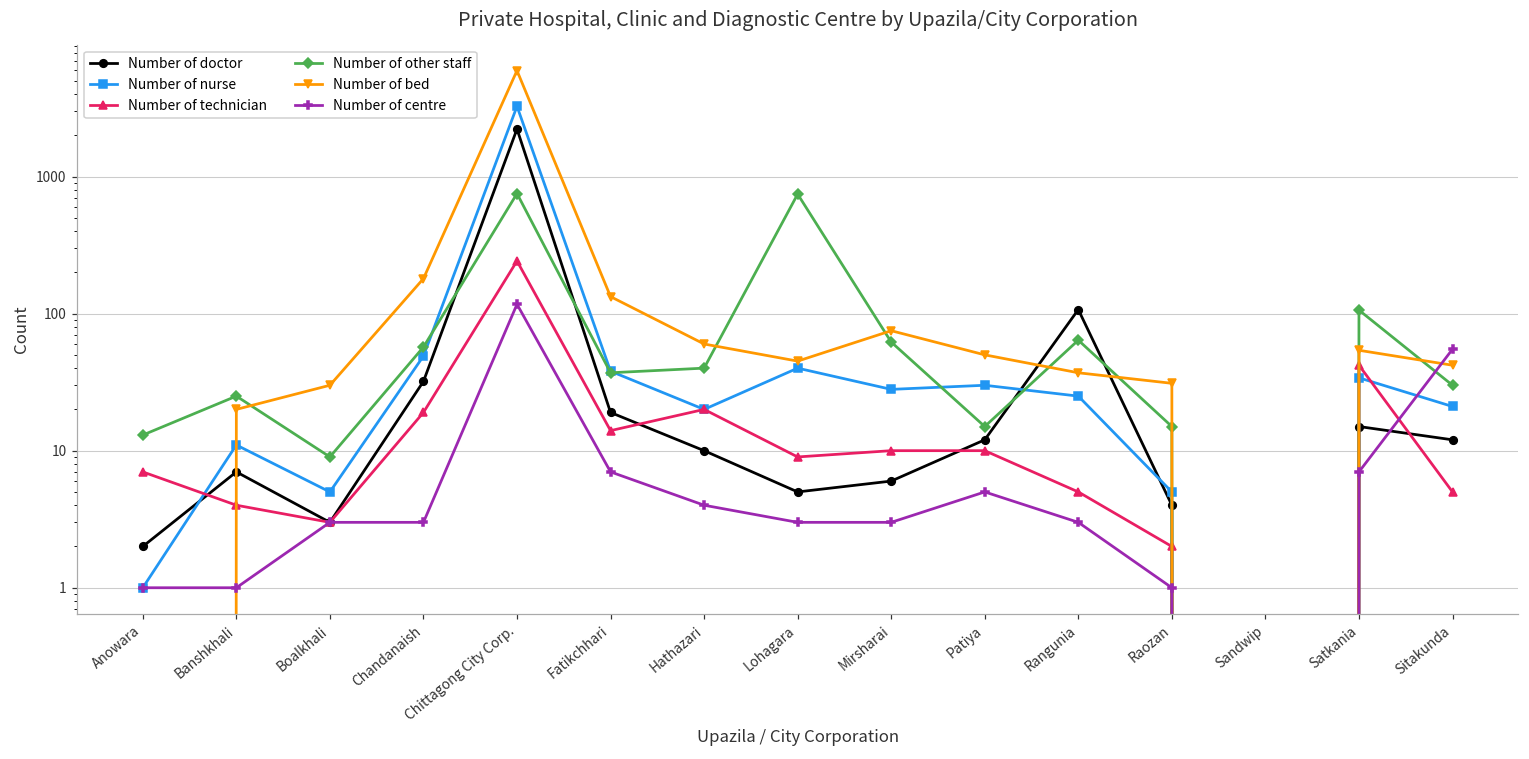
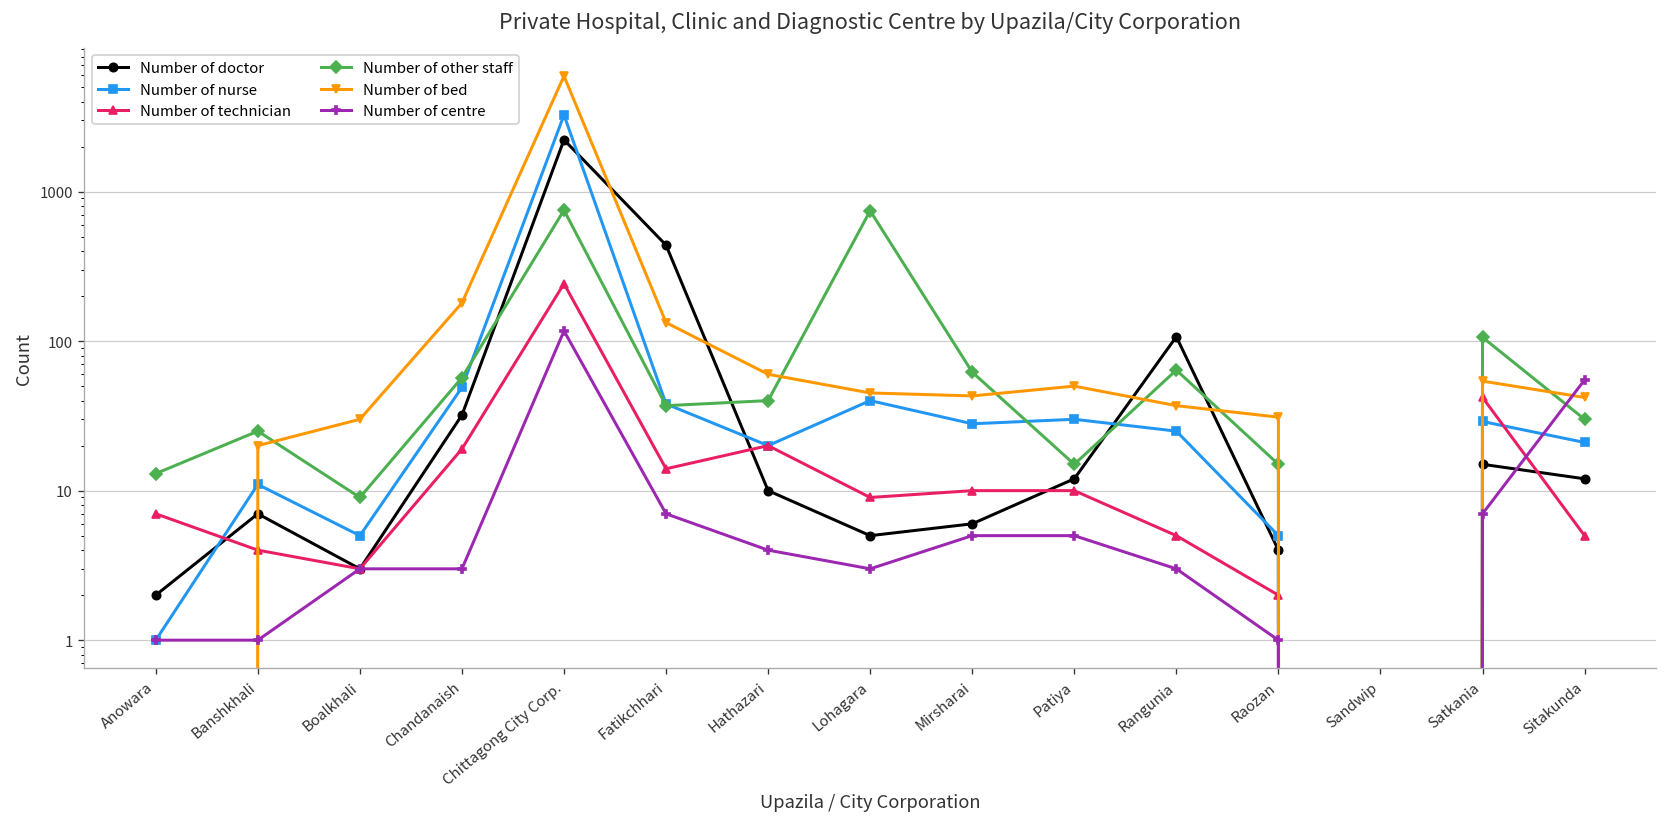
Number of doctor, Fatikchhari: 19 -> 440
Number of bed, Mirsharai: 80 -> 43
Number of centre, Mirsharai: 3 -> 5
Number of nurse, Satkania: 34 -> 29
